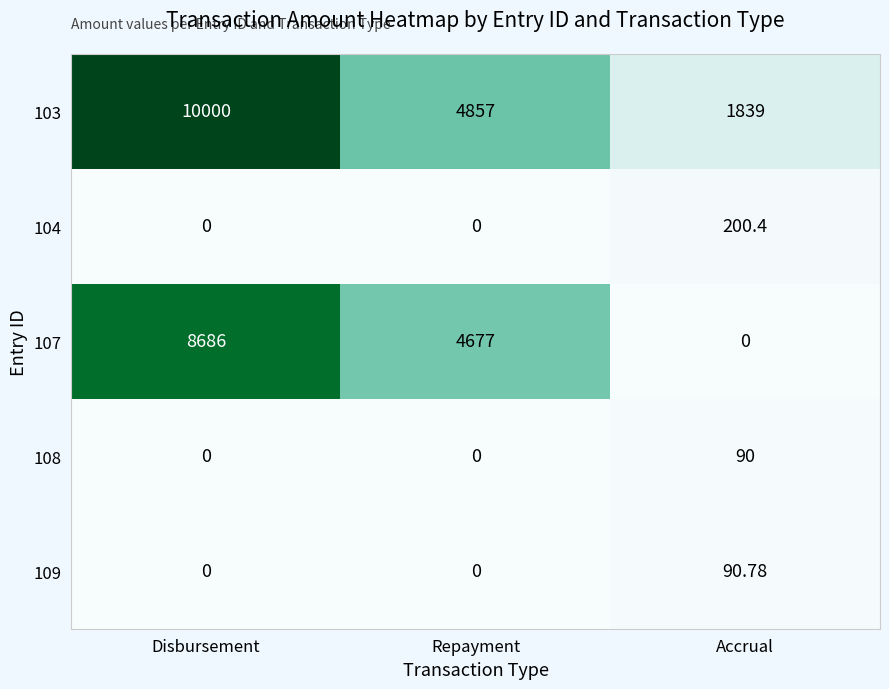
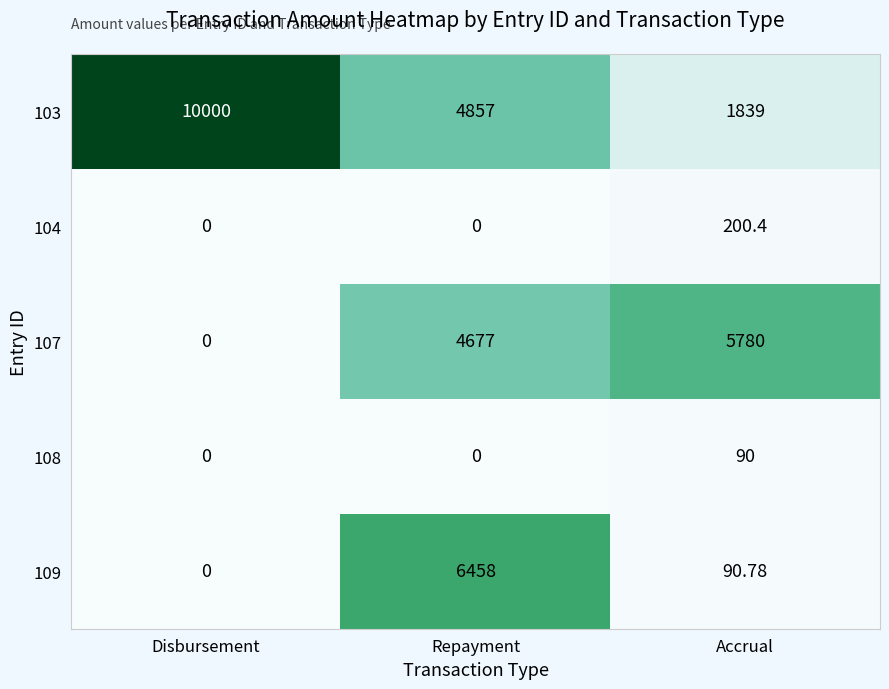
107, Disbursement: 8686 -> 0
107, Accrual: 0 -> 5780
109, Repayment: 0 -> 6458
